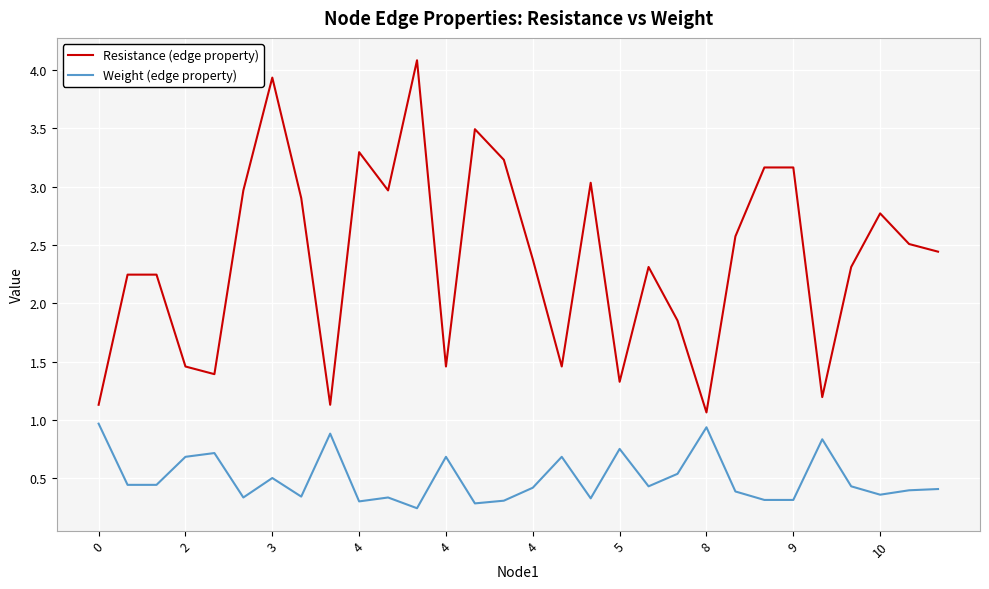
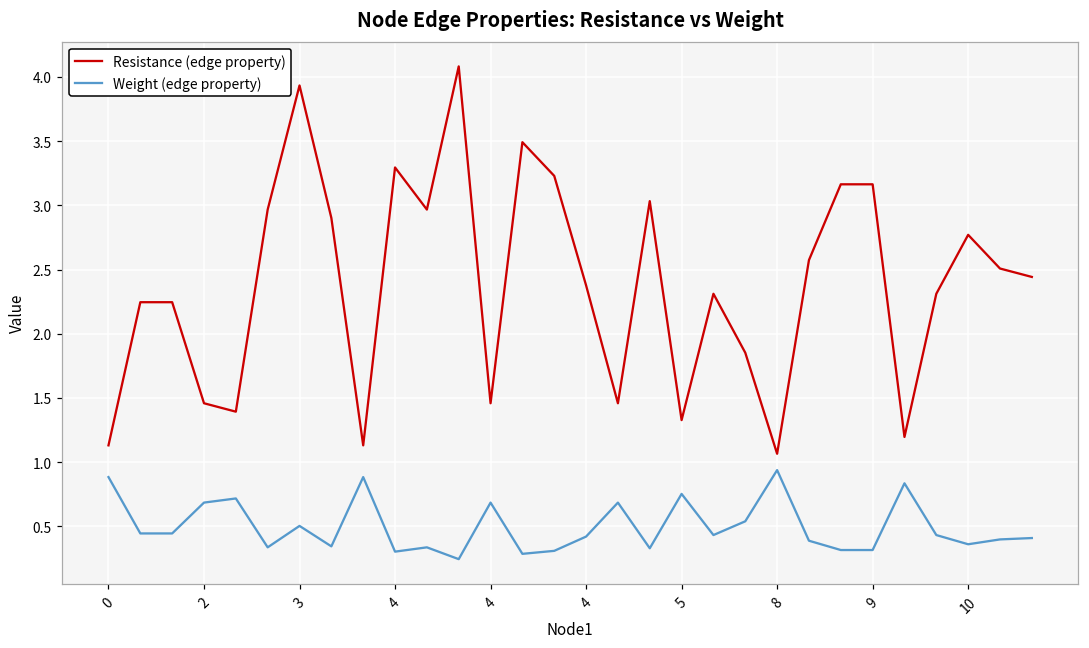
Weight (edge property), 0: 0.97 -> 0.88
